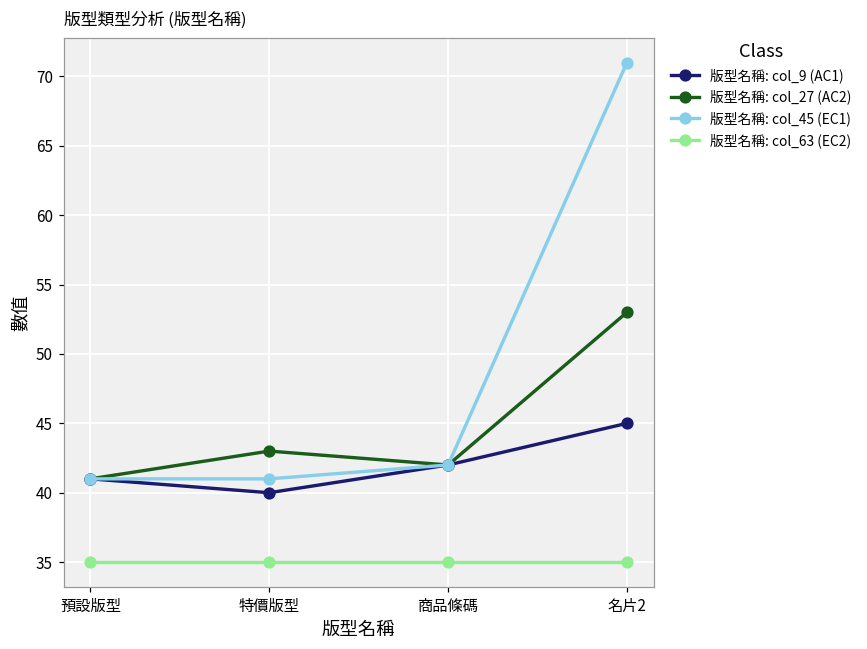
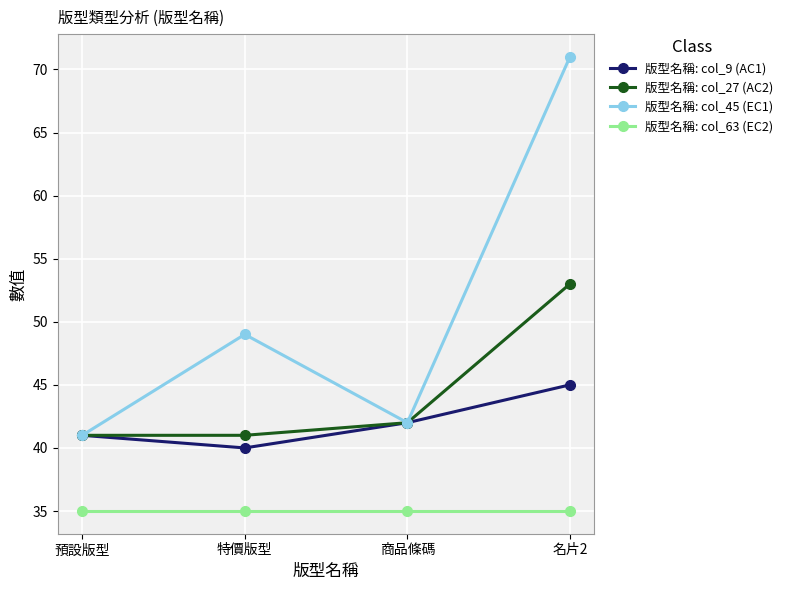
版型名稱: col_27 (AC2), 特價版型: 43 -> 41
版型名稱: col_45 (EC1), 特價版型: 41 -> 49
